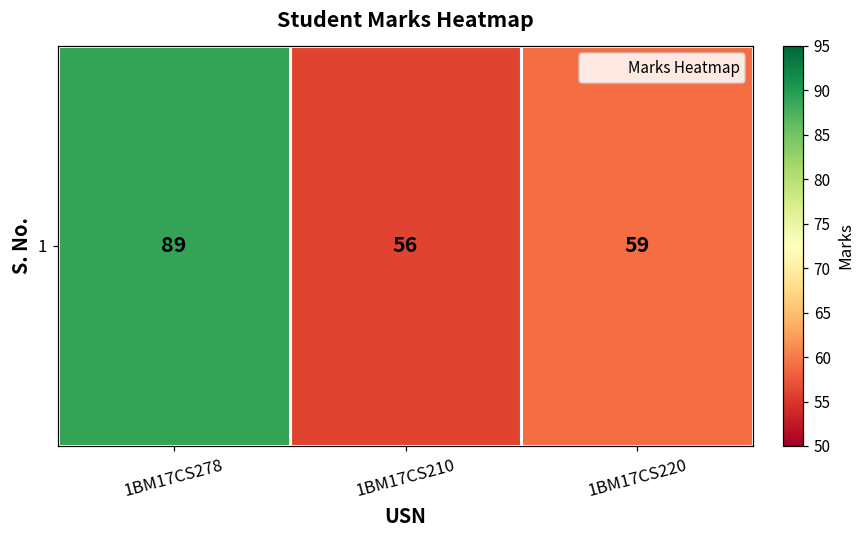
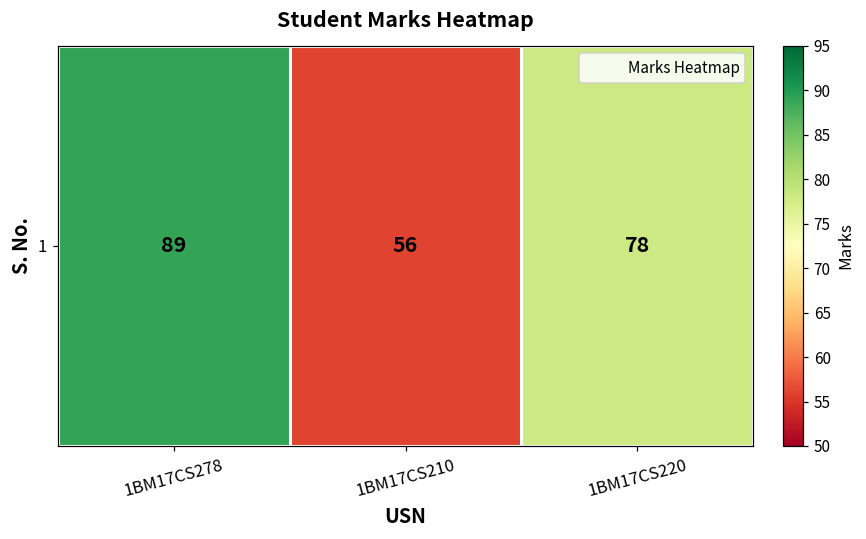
1, 1BM17CS220: 59 -> 78
